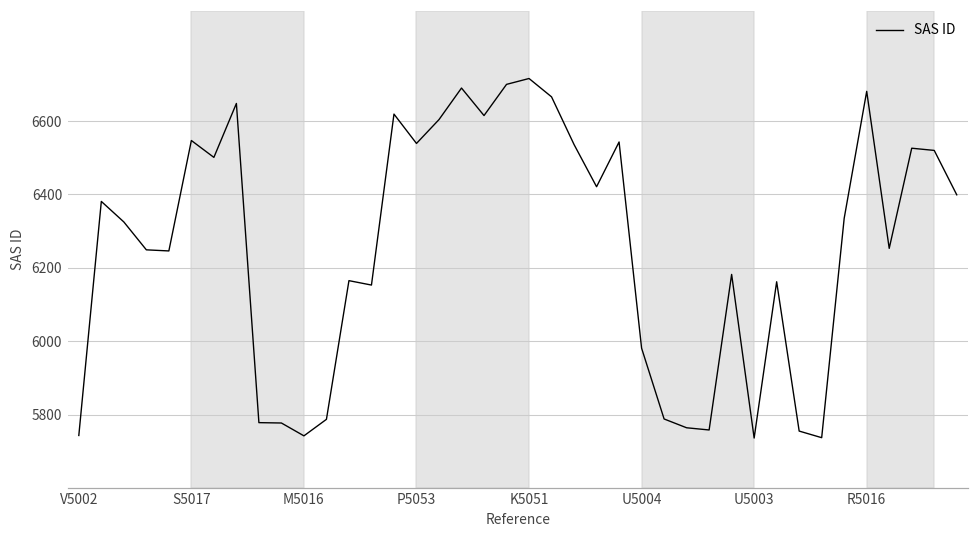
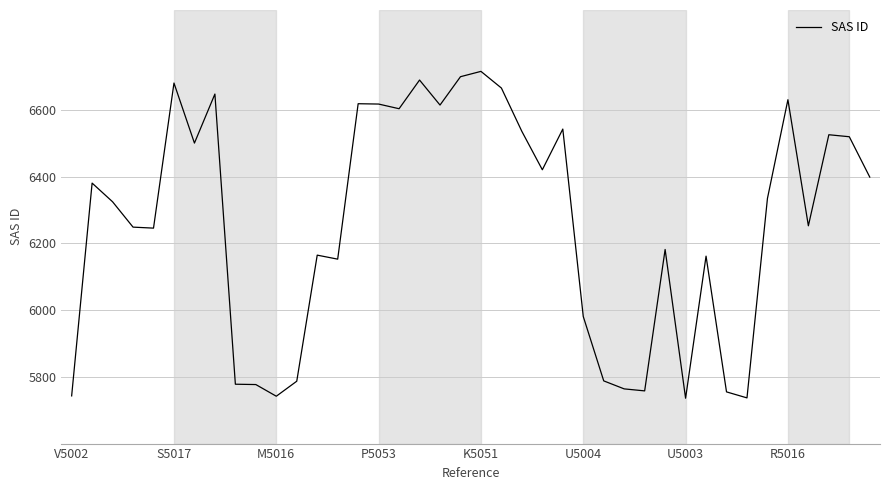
S5017: 6550 -> 6680
P5053: 6540 -> 6620
R5016: 6680 -> 6630
